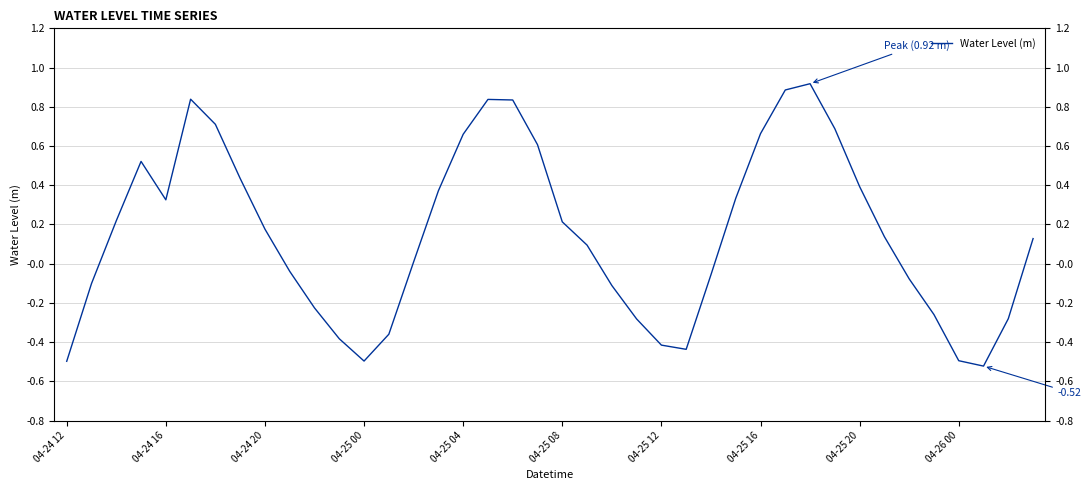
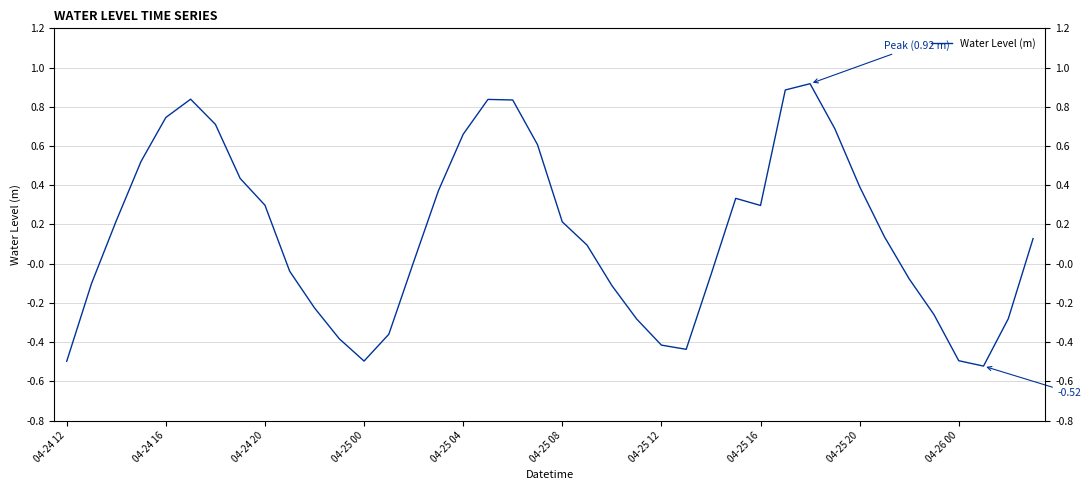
04-24 16: 0.33 -> 0.75
04-24 20: 0.18 -> 0.30
04-25 16: 0.66 -> 0.30
